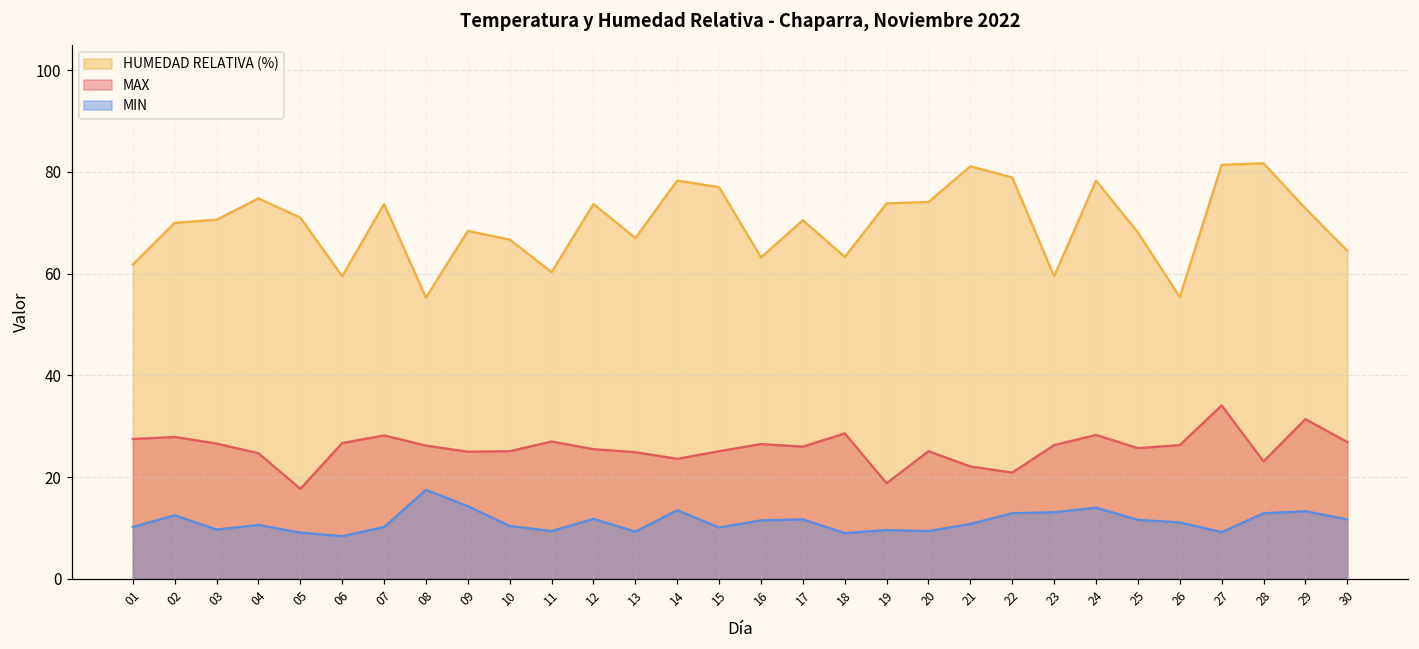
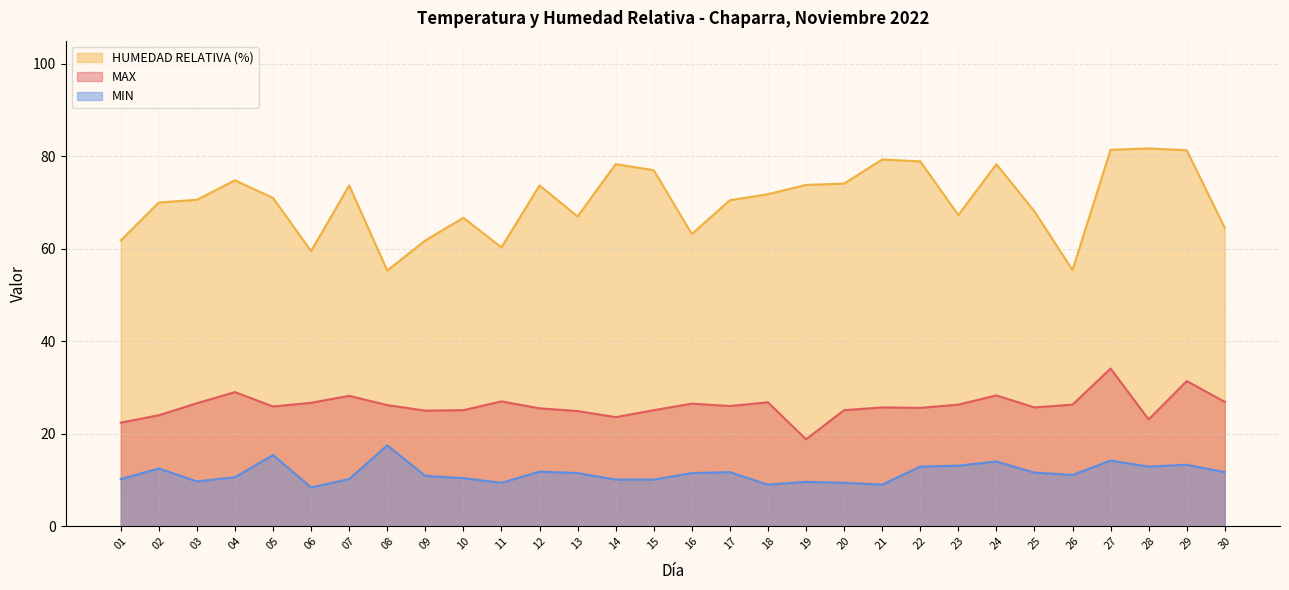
MAX, 01: 28 -> 22
MAX, 02: 28 -> 24
MAX, 04: 25 -> 29
MAX, 05: 18 -> 26
MIN, 05: 9 -> 15
HUMEDAD RELATIVA (%), 09: 68 -> 62
MIN, 09: 14 -> 11
MIN, 13: 9 -> 12
MIN, 14: 14 -> 10
HUMEDAD RELATIVA (%), 18: 63 -> 72
MAX, 18: 29 -> 27
HUMEDAD RELATIVA (%), 21: 81 -> 79
MAX, 21: 22 -> 26
MIN, 21: 11 -> 9
MAX, 22: 21 -> 26
HUMEDAD RELATIVA (%), 23: 60 -> 67
MIN, 27: 9 -> 14
HUMEDAD RELATIVA (%), 29: 73 -> 81
